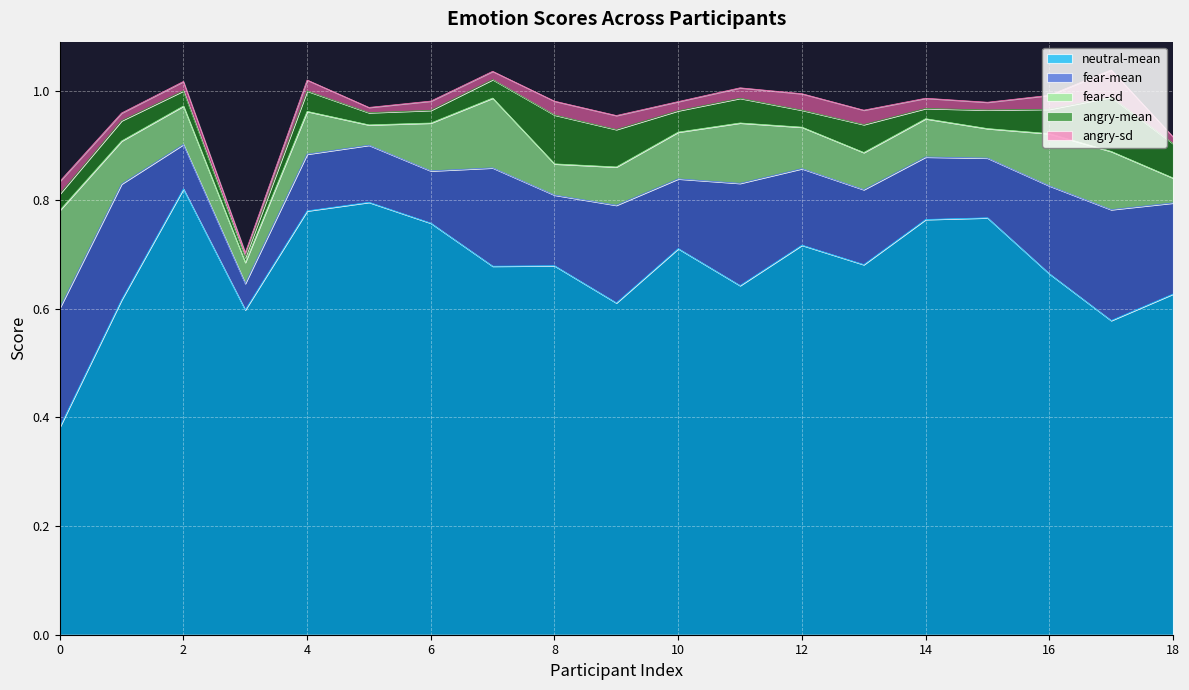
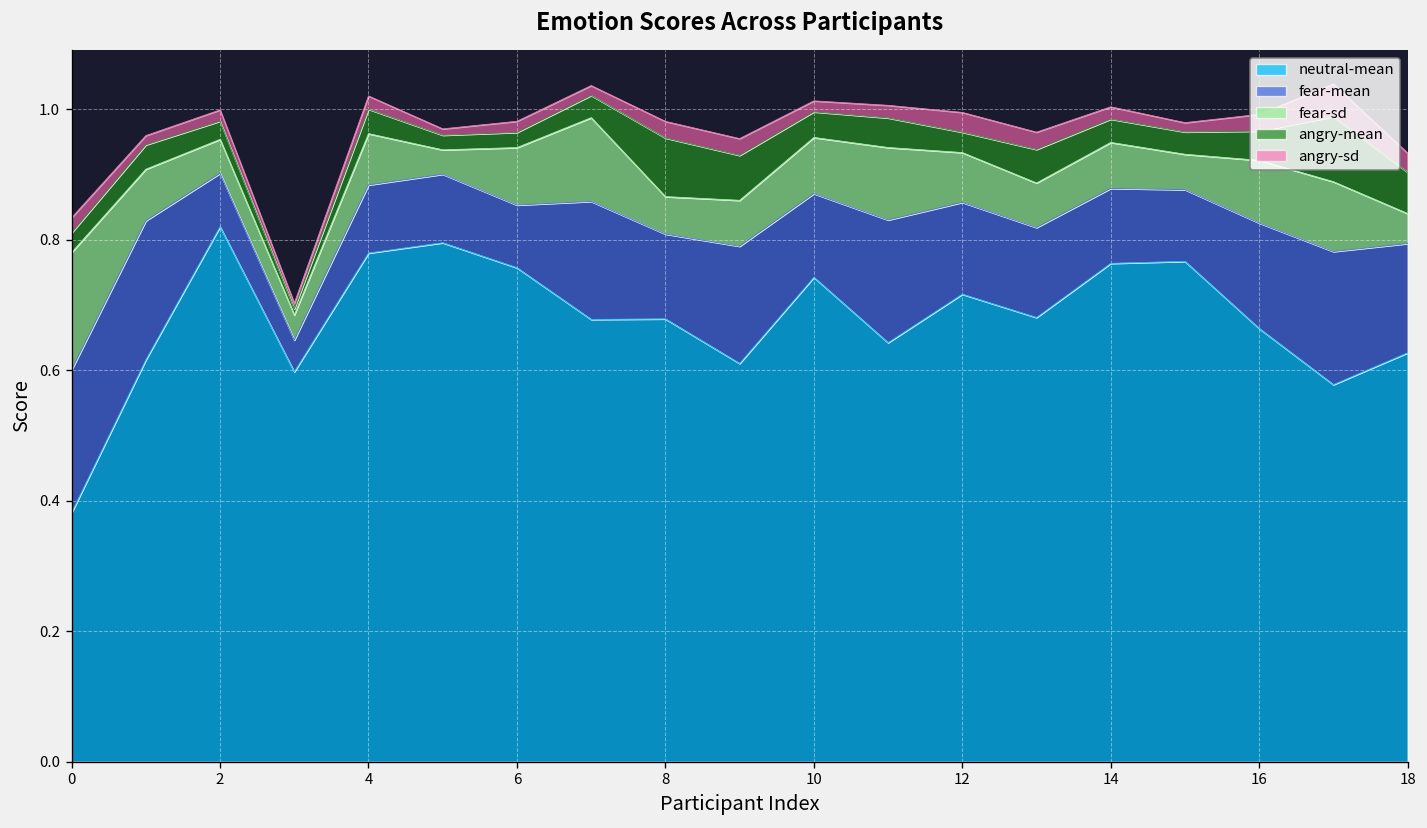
fear-sd, 2: 0.07 -> 0.05
neutral-mean, 10: 0.71 -> 0.74
angry-mean, 14: 0.02 -> 0.04
angry-sd, 18: 0.01 -> 0.03
